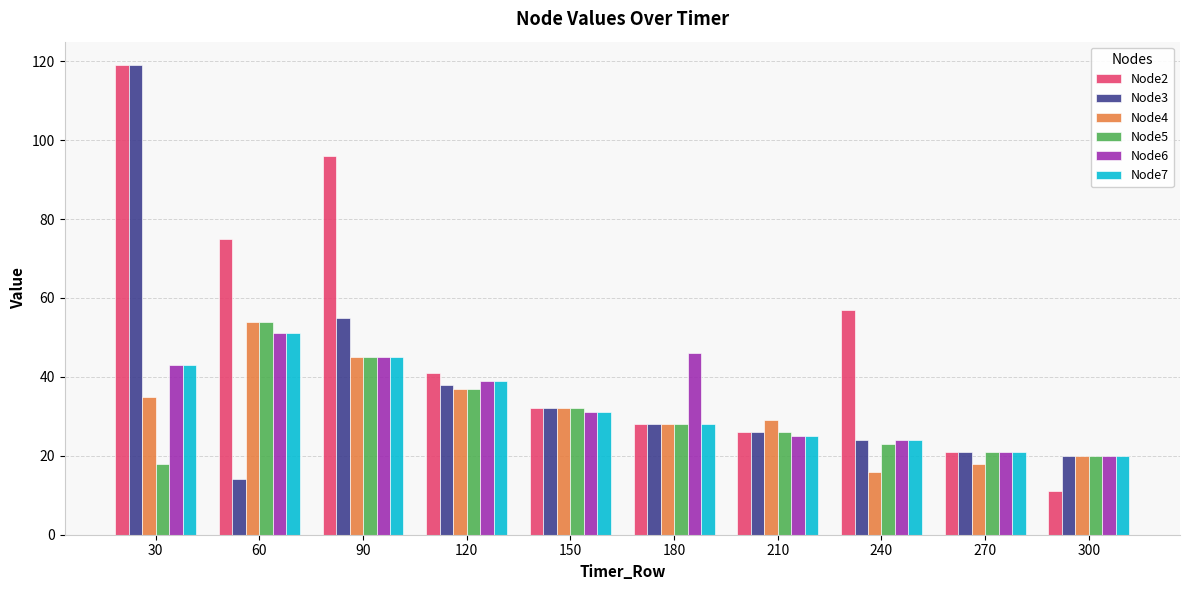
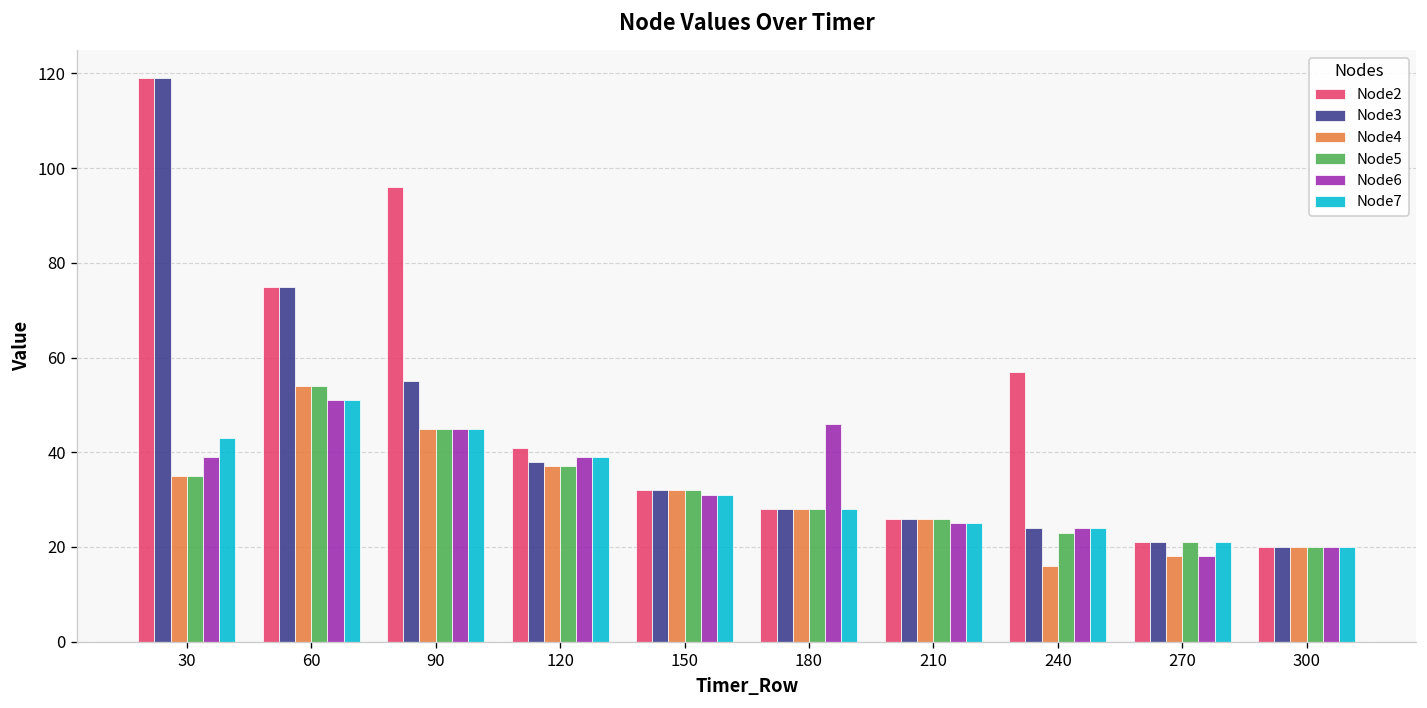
Node5, 30: 18 -> 35
Node6, 30: 43 -> 39
Node3, 60: 14 -> 75
Node4, 210: 29 -> 26
Node6, 270: 21 -> 18
Node2, 300: 11 -> 20
